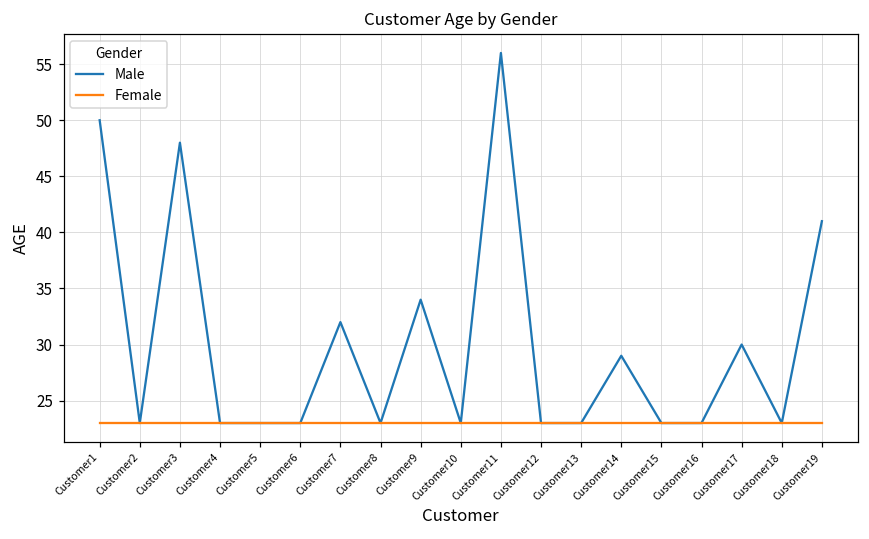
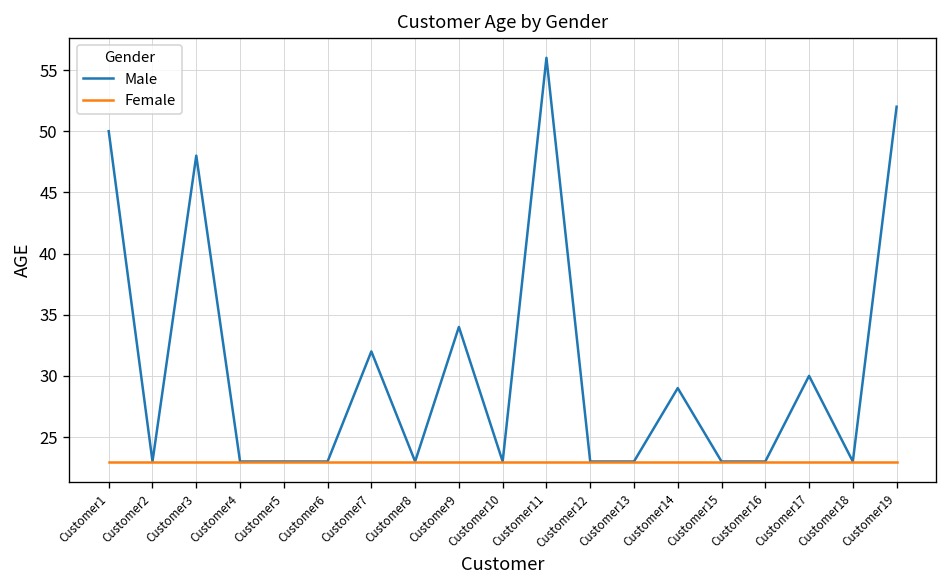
Male, Customer19: 41 -> 52
